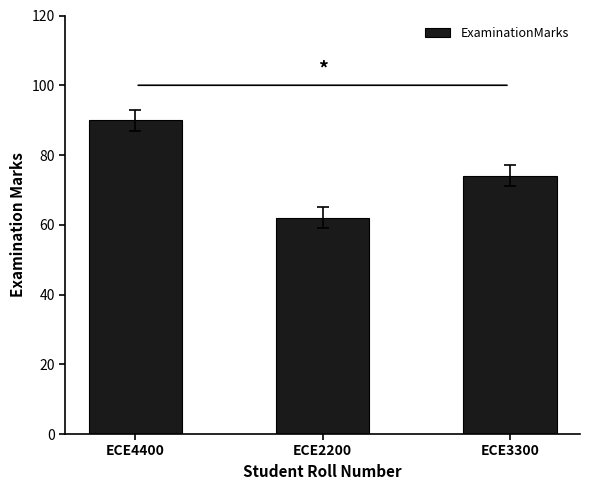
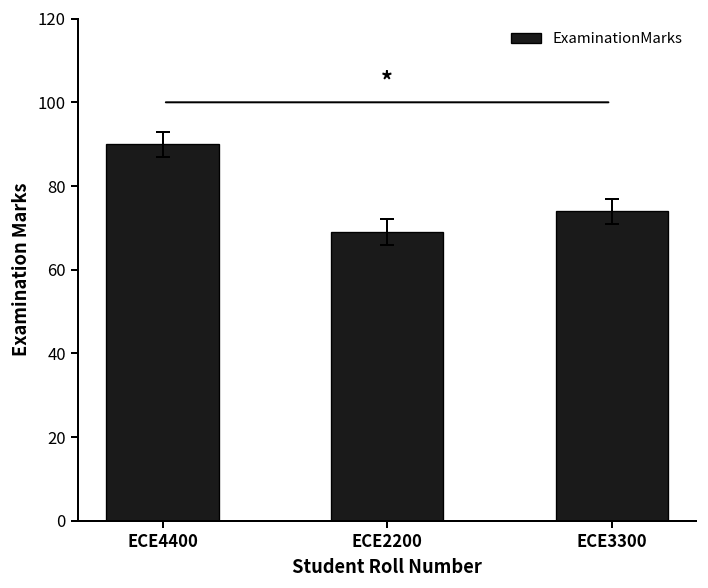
ExaminationMarks, ECE2200: 62 -> 69
